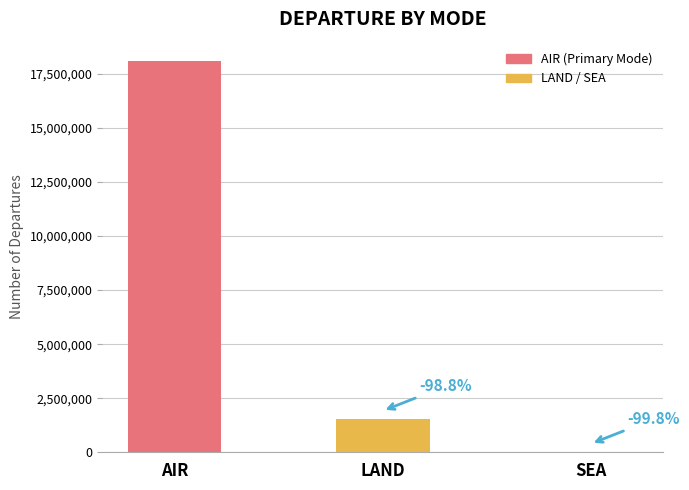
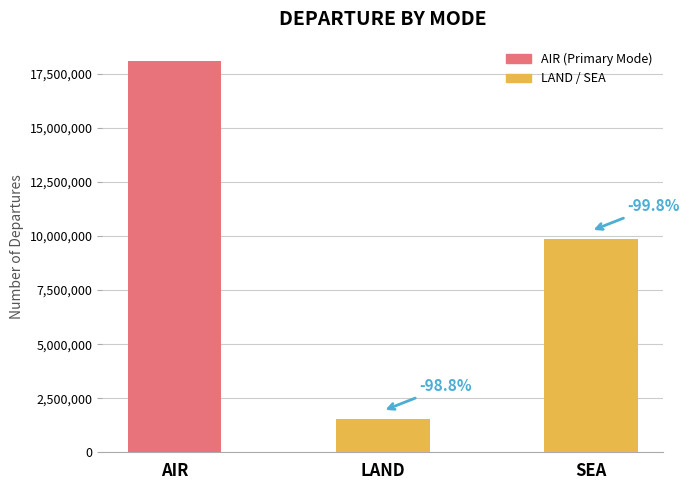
SEA: 0 -> 9,900,000
